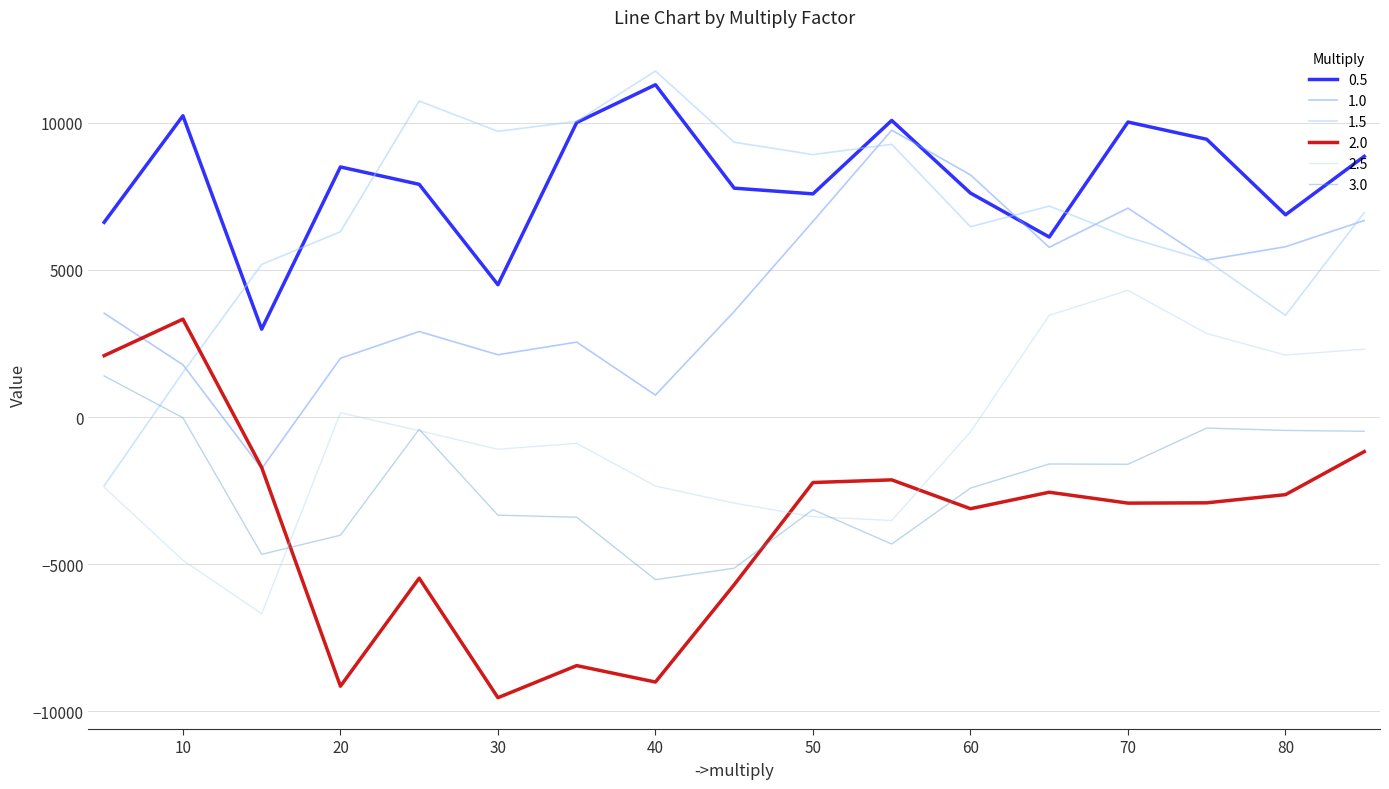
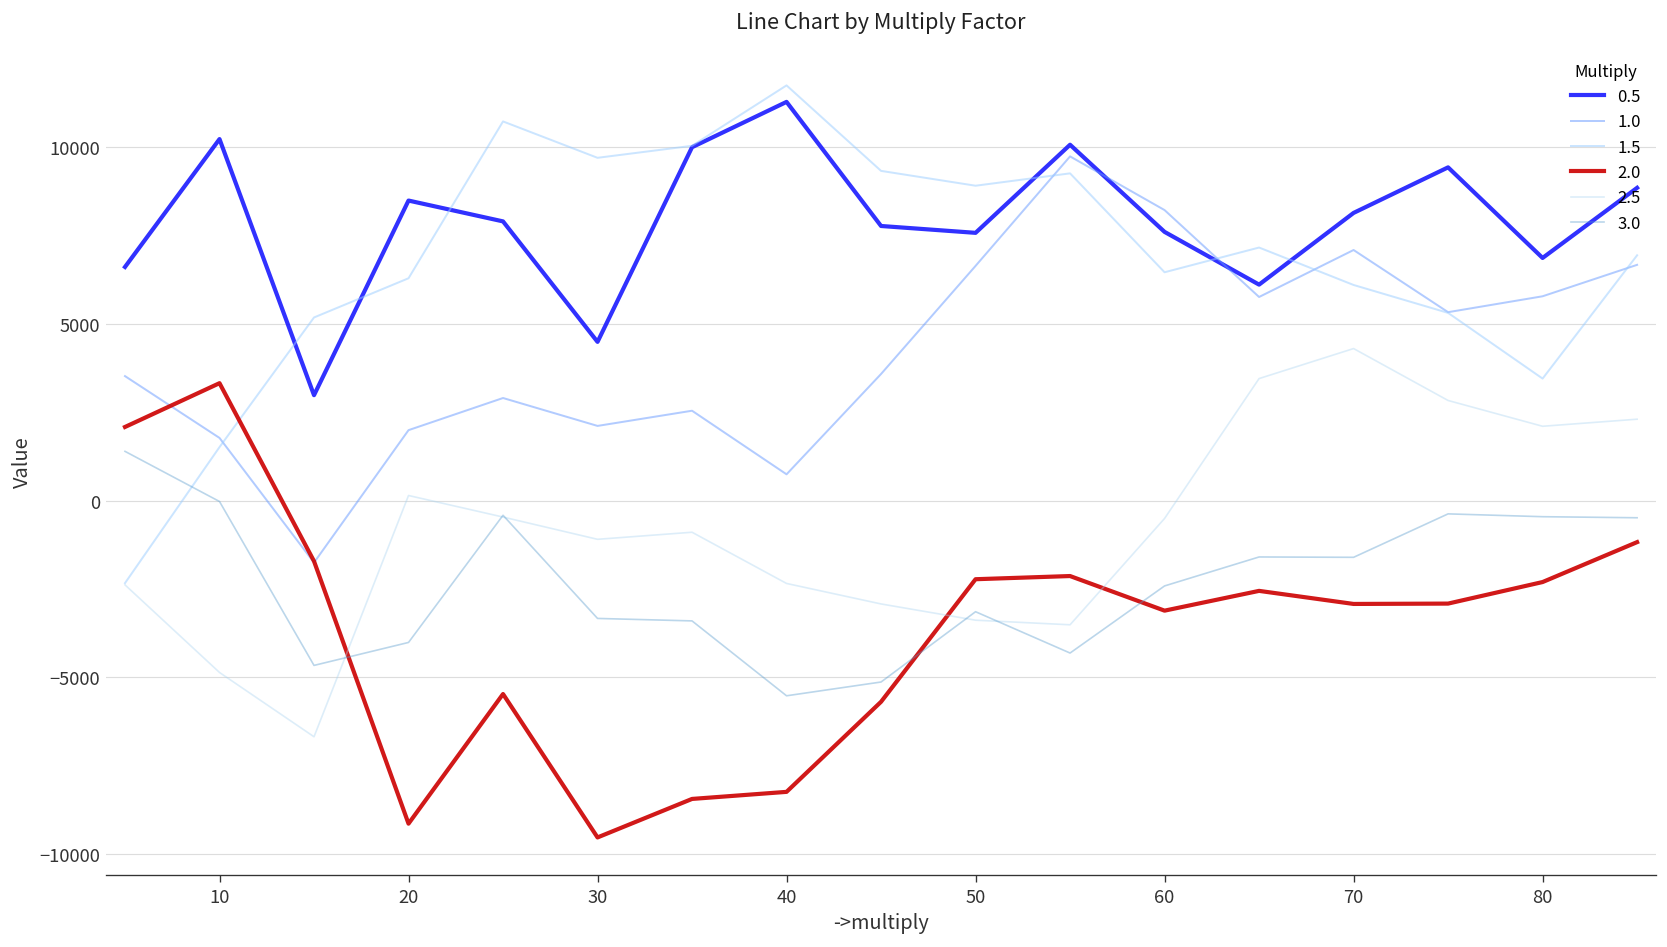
2.0, 40: -9000 -> -8200
0.5, 70: 10000 -> 8100
2.0, 80: -2600 -> -2300
